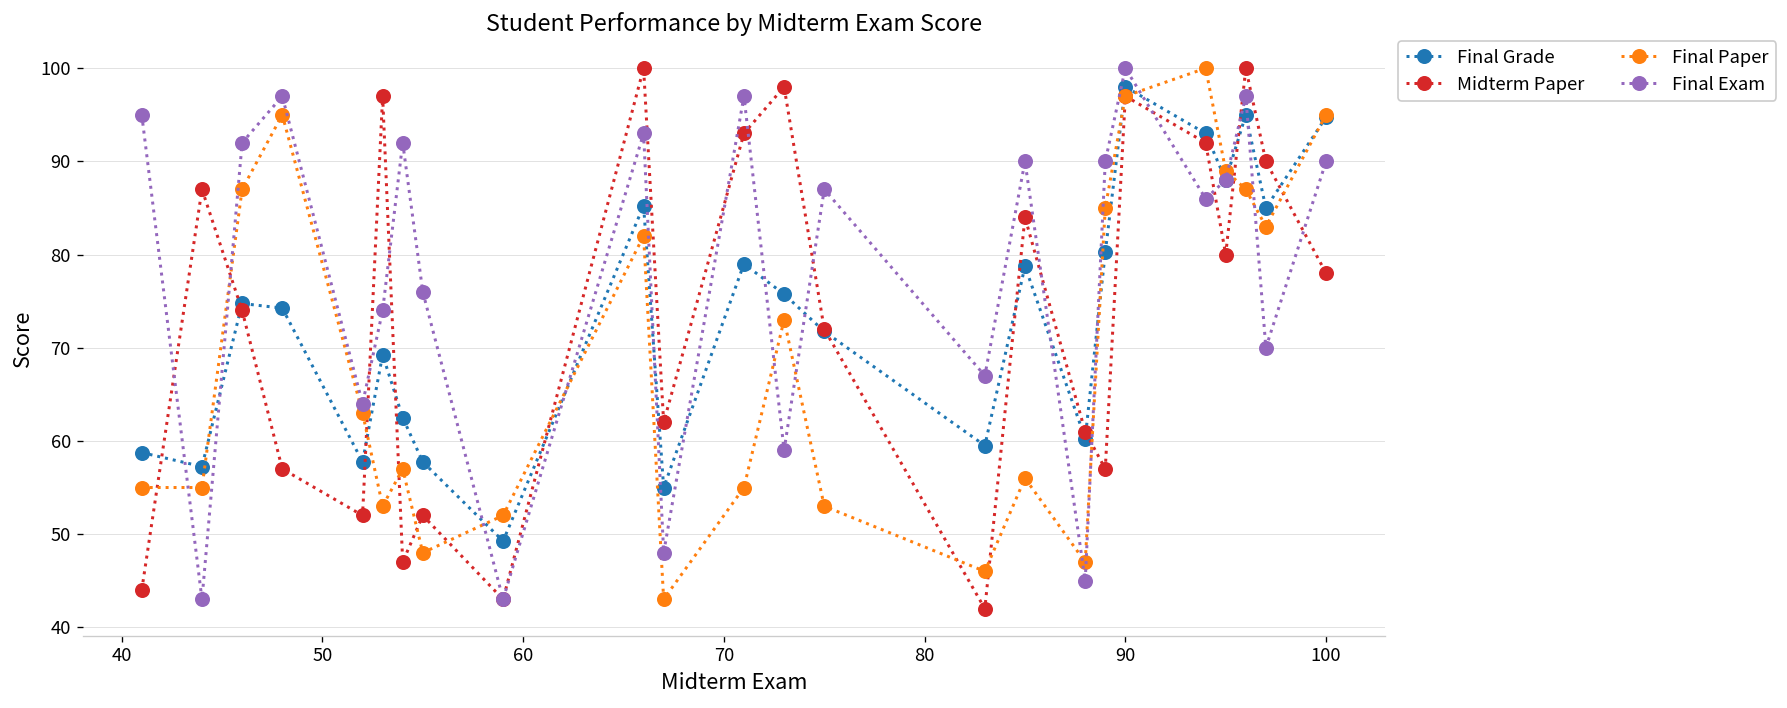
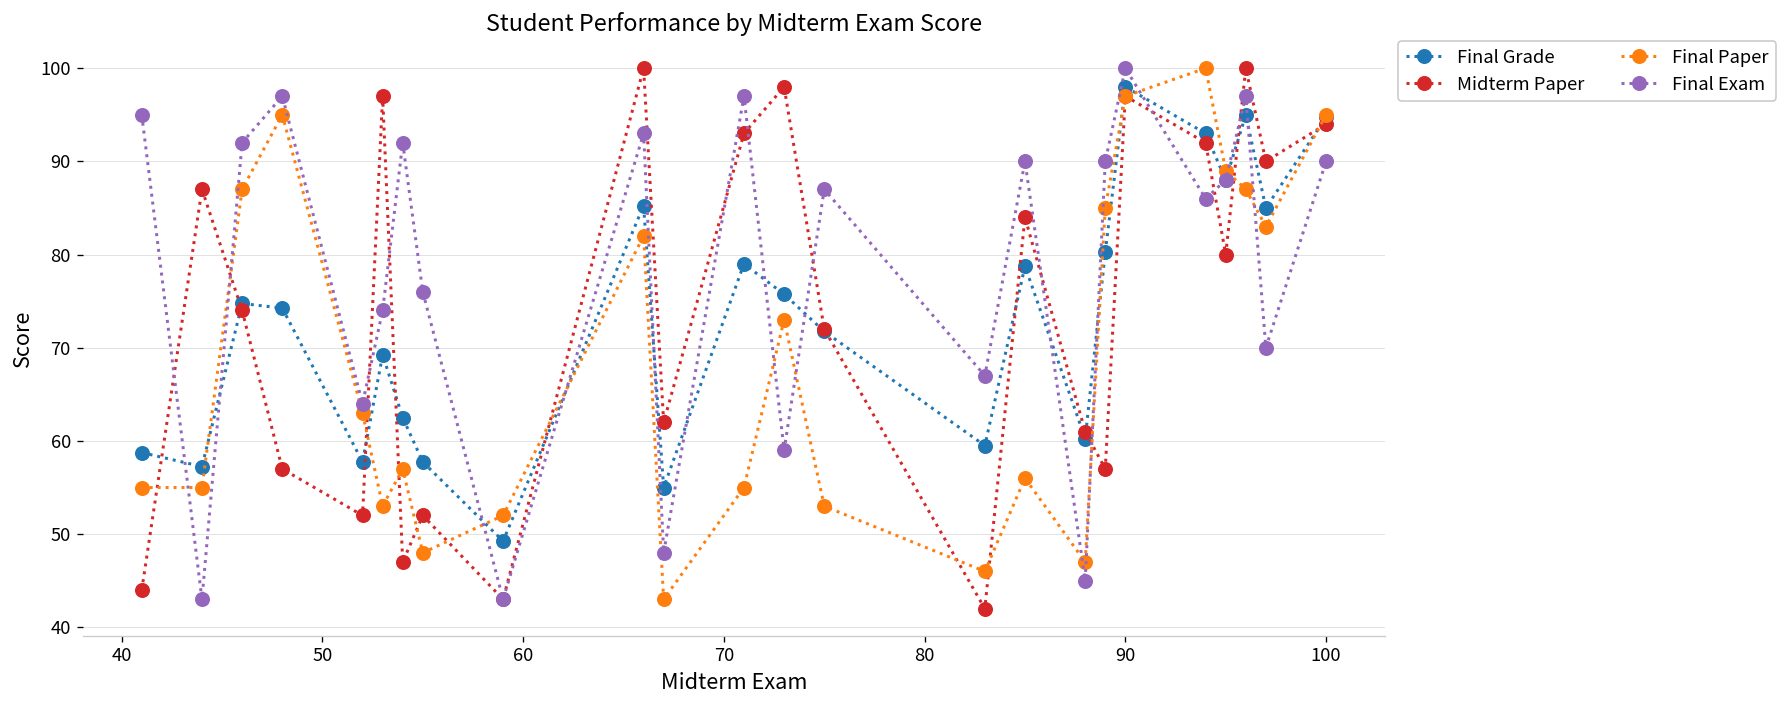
Midterm Paper, 100: 78 -> 94
